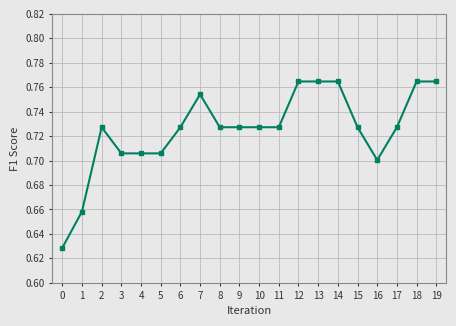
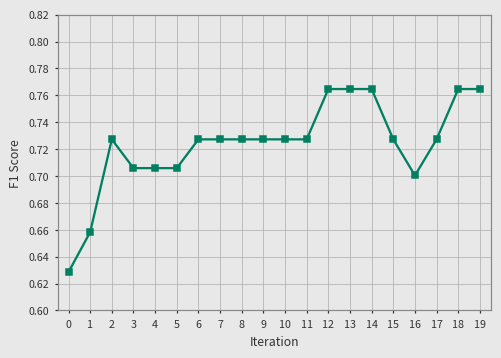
7: 0.754 -> 0.727
